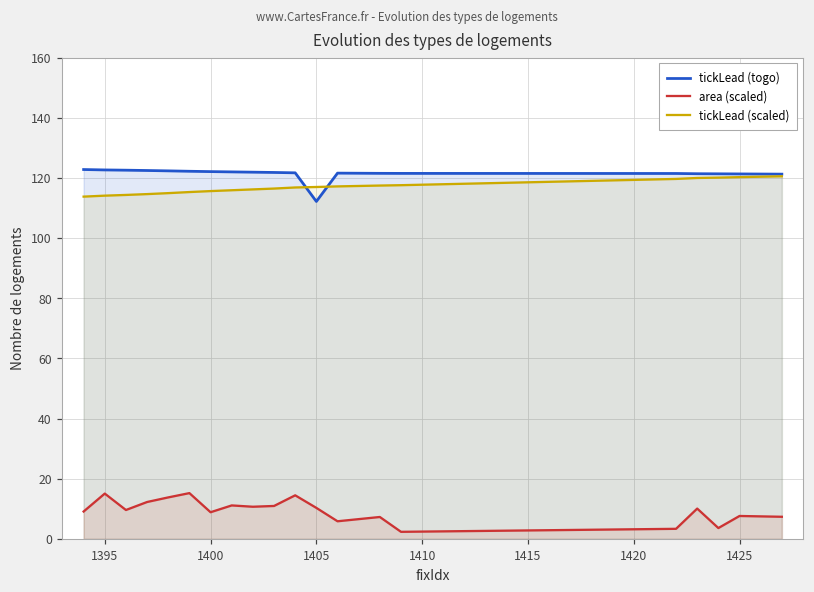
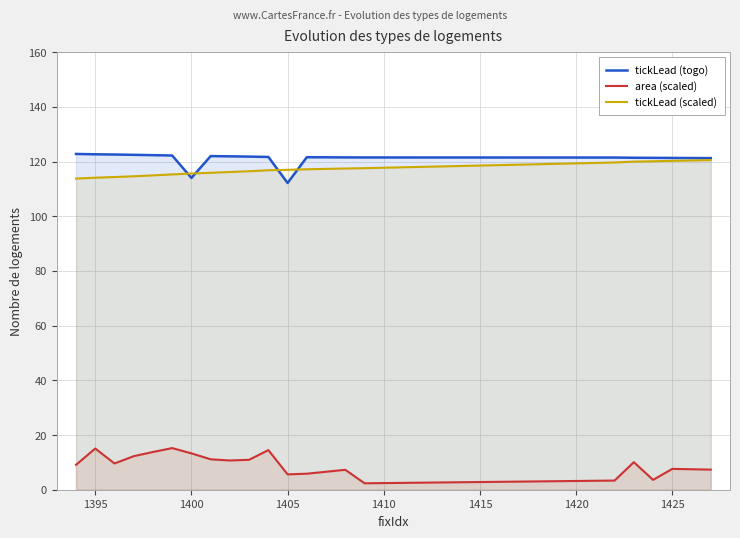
tickLead (togo), 1400: 122 -> 114
area (scaled), 1400: 9 -> 13
area (scaled), 1405: 10 -> 6
